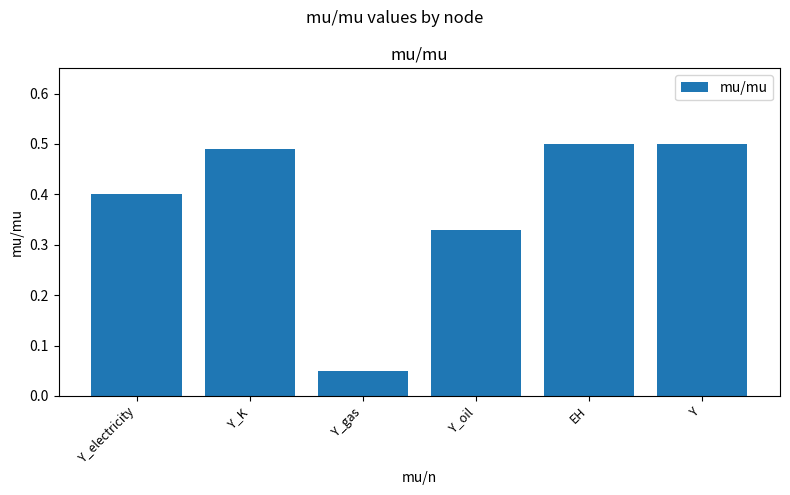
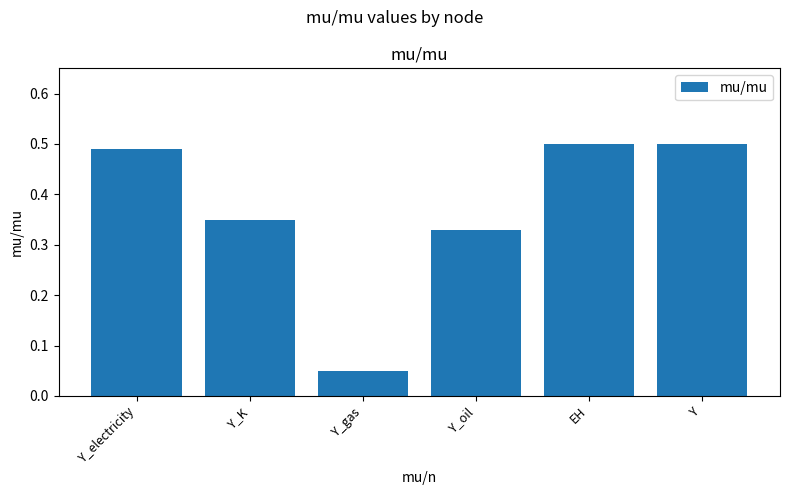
Y_electricity: 0.40 -> 0.49
Y_K: 0.49 -> 0.35
